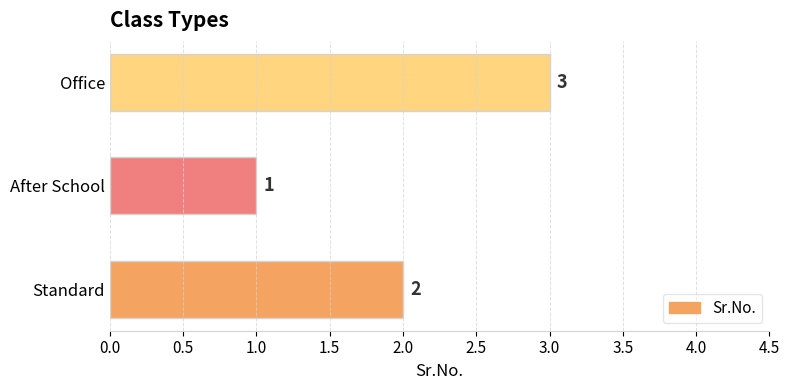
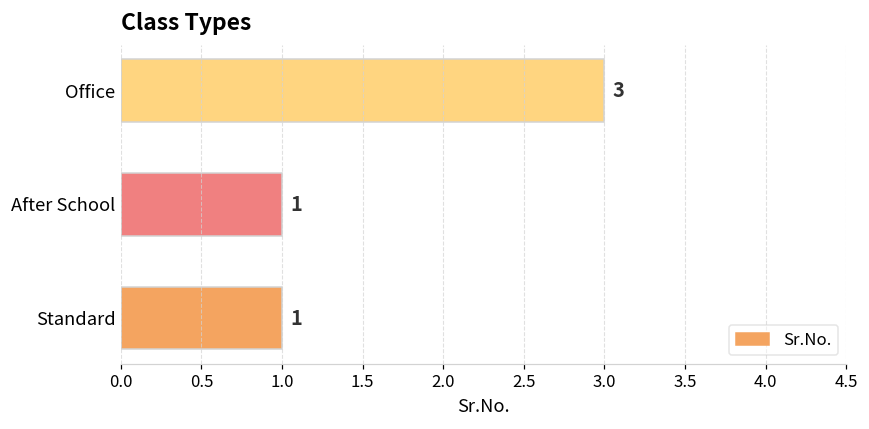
Standard: 2 -> 1
